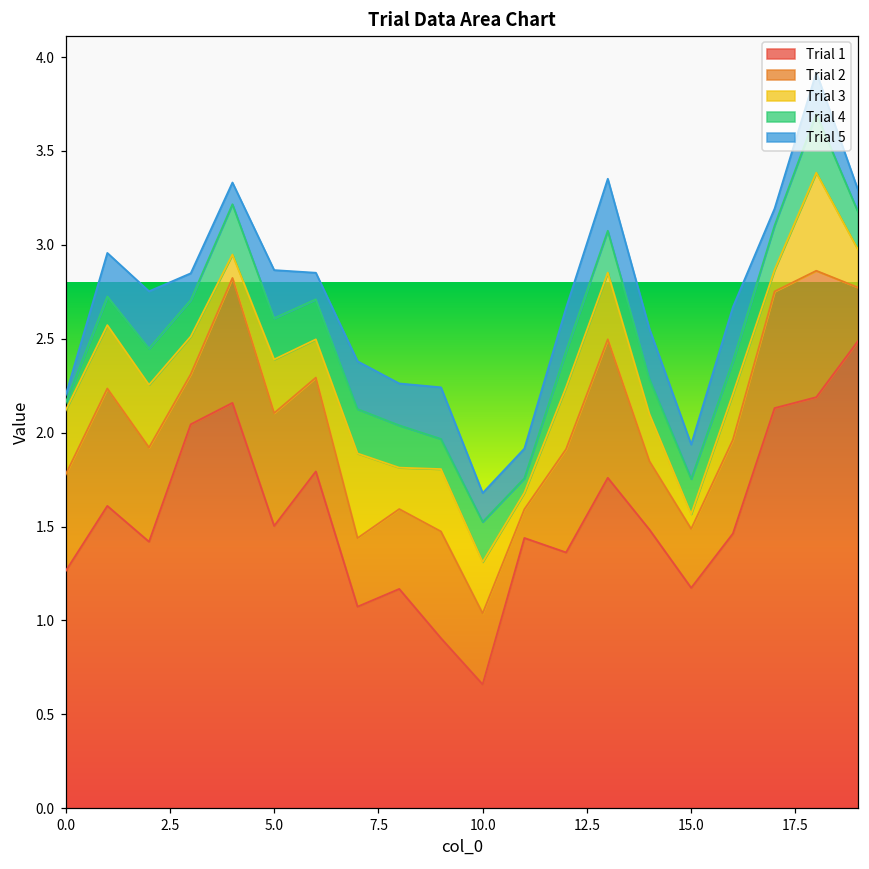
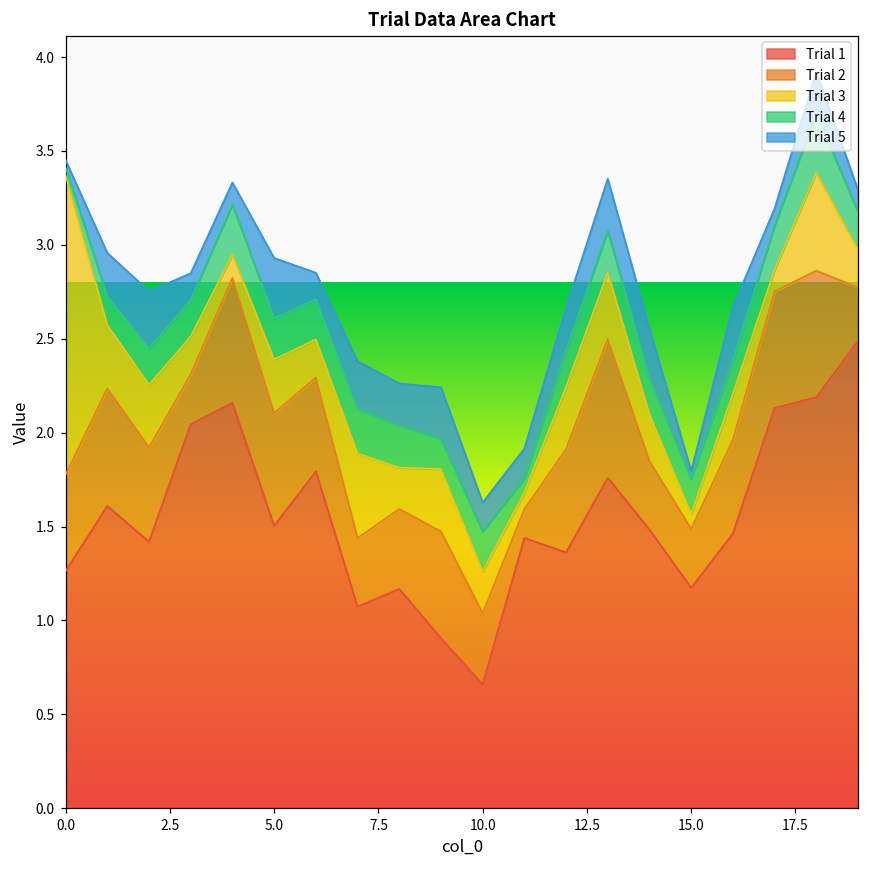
Trial 3, 0.0: 0.34 -> 1.59
Trial 5, 5.0: 0.26 -> 0.32
Trial 3, 10.0: 0.27 -> 0.22
Trial 5, 15.0: 0.18 -> 0.04
